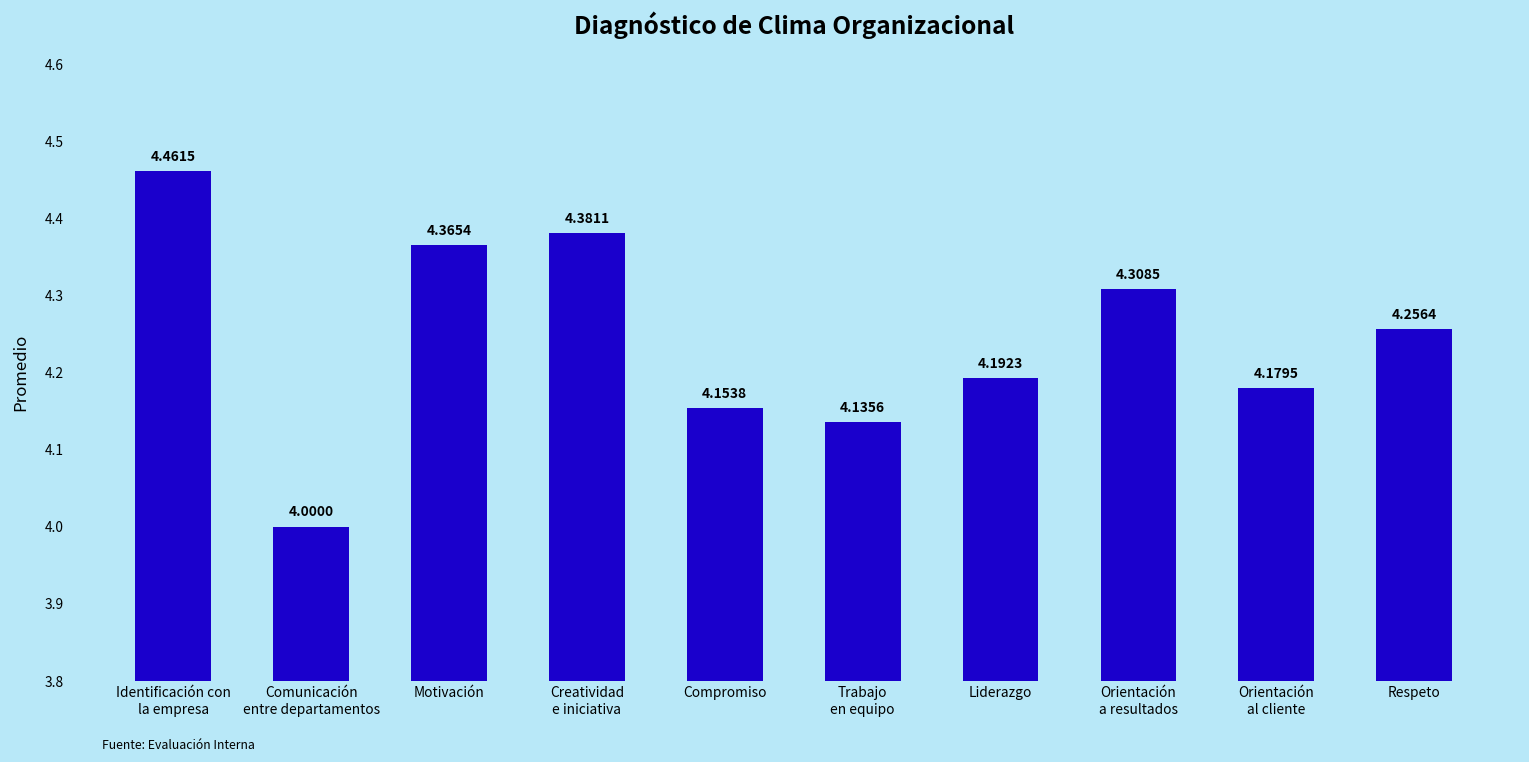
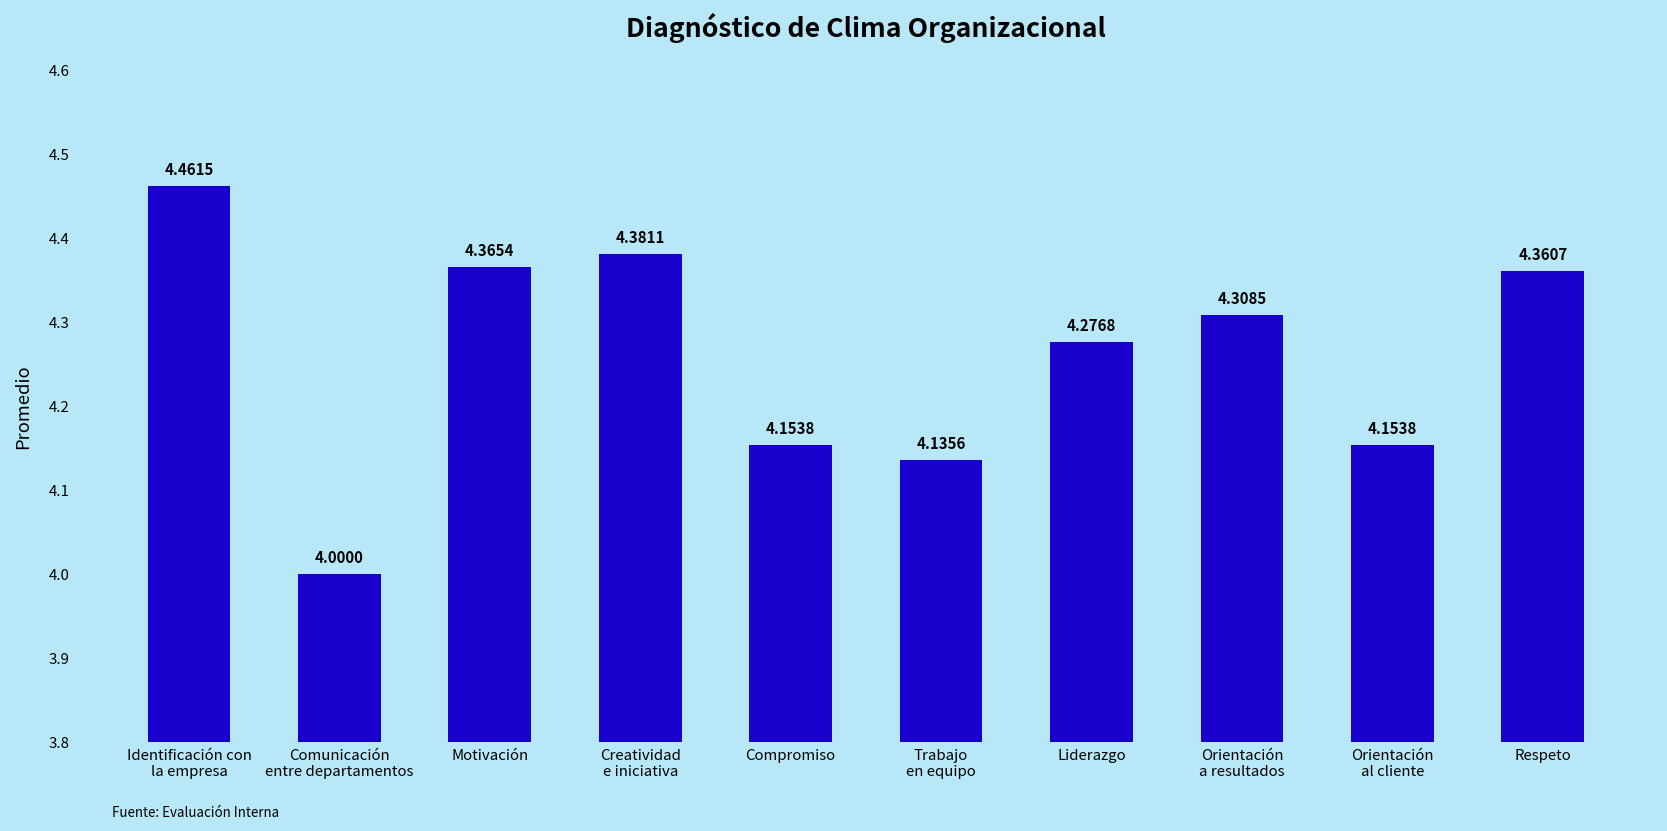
Liderazgo: 4.1923 -> 4.2768
Orientación al cliente: 4.1795 -> 4.1538
Respeto: 4.2564 -> 4.3607
